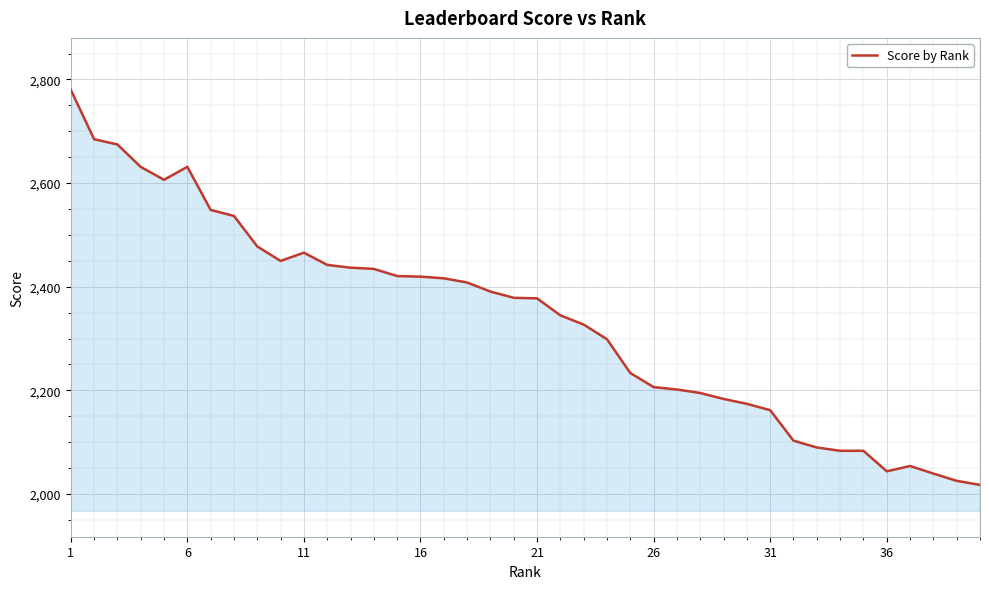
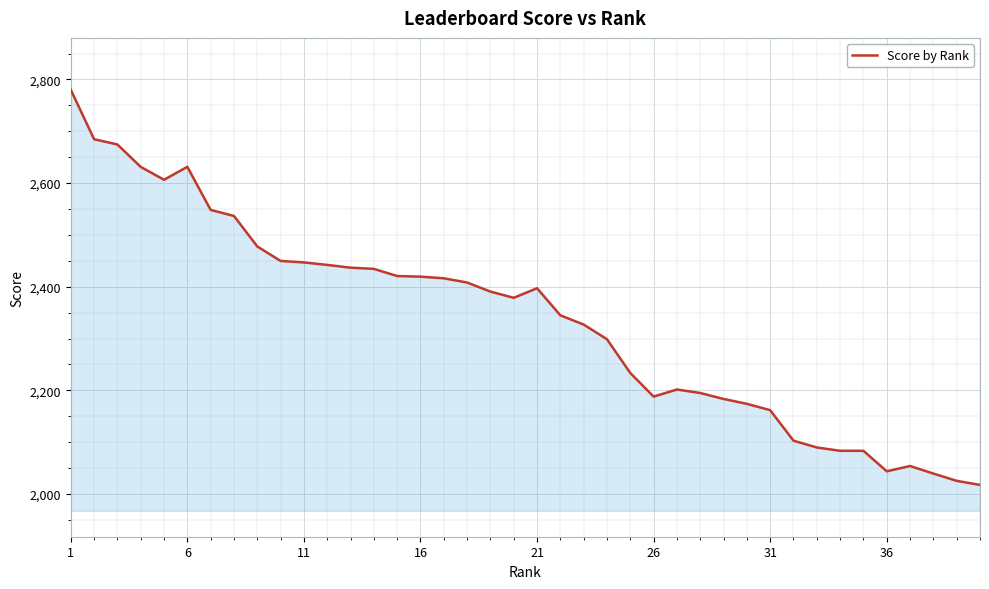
11: 2,470 -> 2,450
21: 2,380 -> 2,400
26: 2,210 -> 2,190
